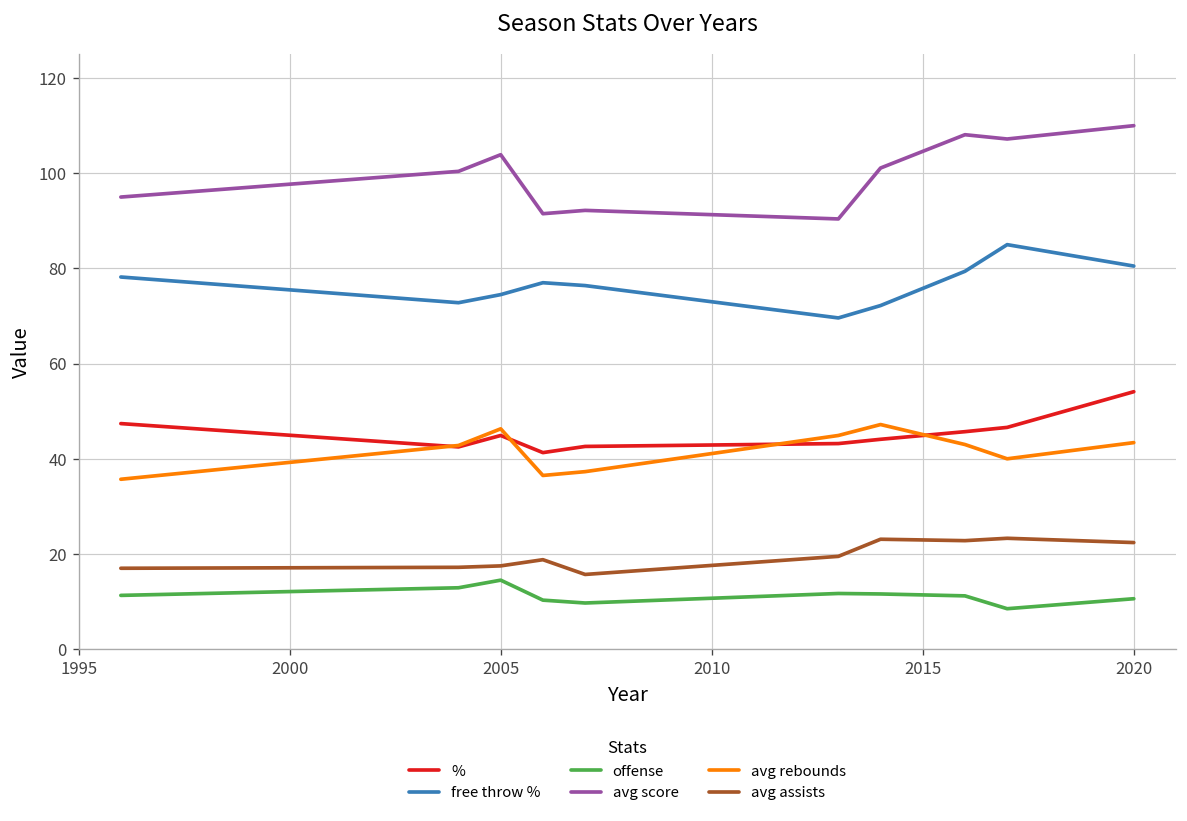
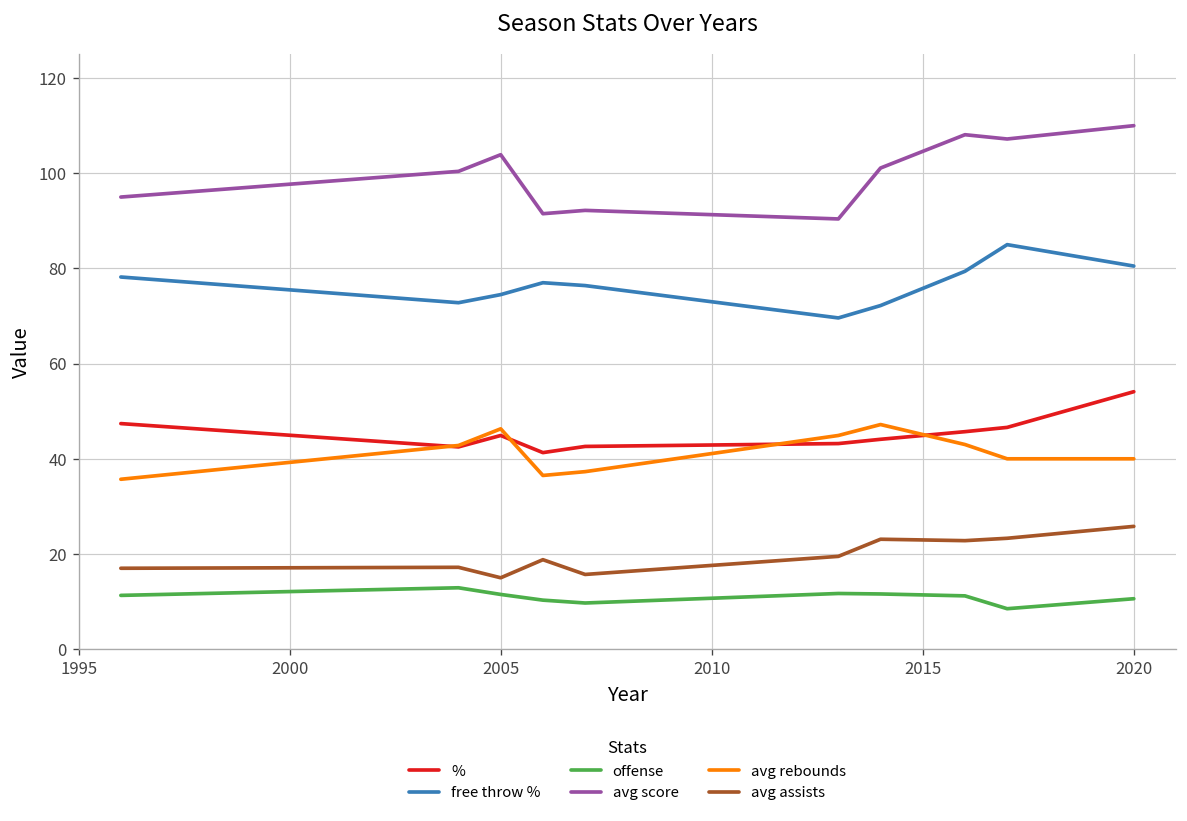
offense, 2005: 15 -> 12
avg assists, 2005: 18 -> 15
avg rebounds, 2020: 43 -> 40
avg assists, 2020: 22 -> 26
